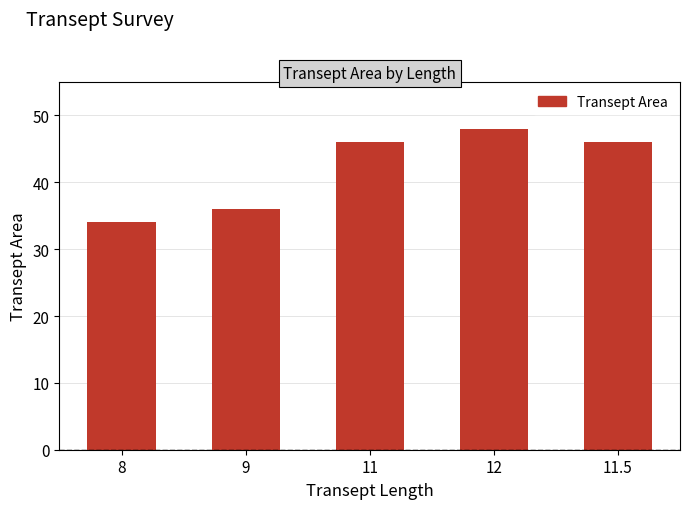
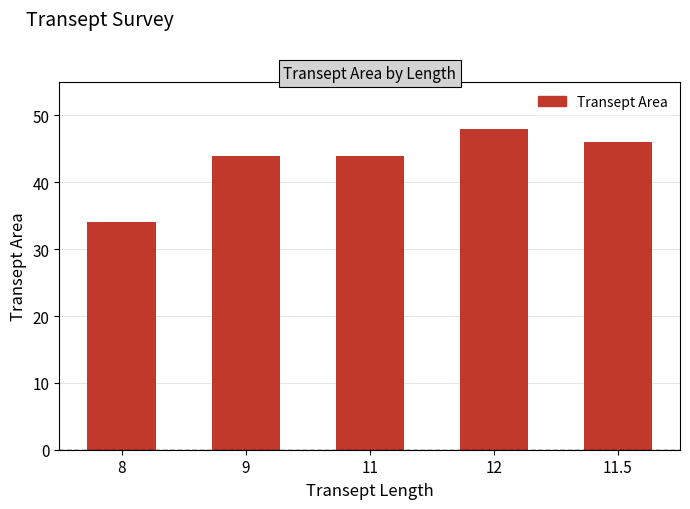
9: 36 -> 44
11: 46 -> 44
